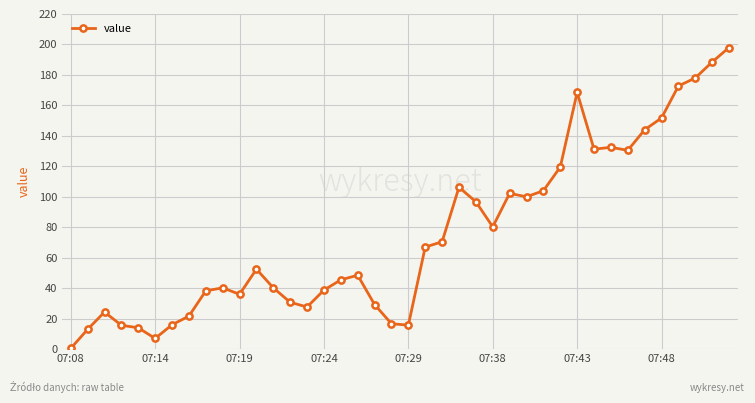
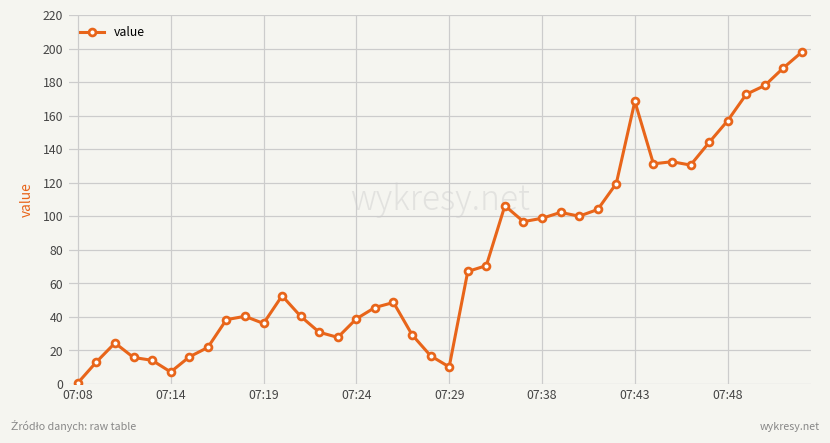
07:29: 16 -> 10
07:38: 80 -> 99
07:48: 152 -> 157
